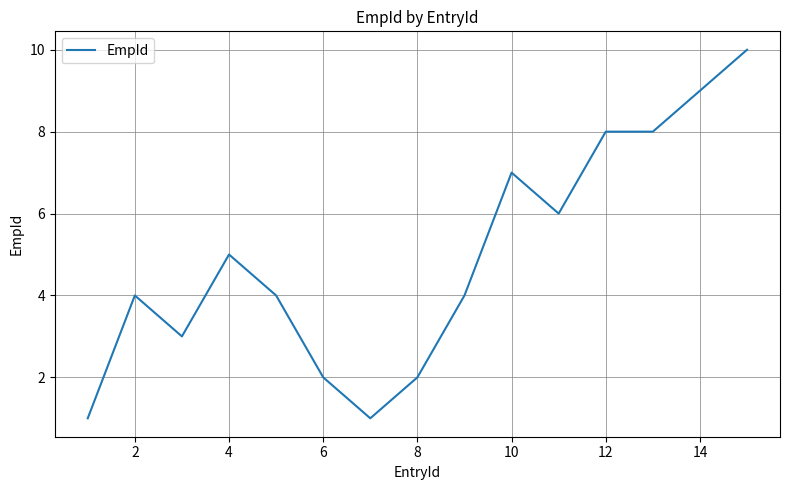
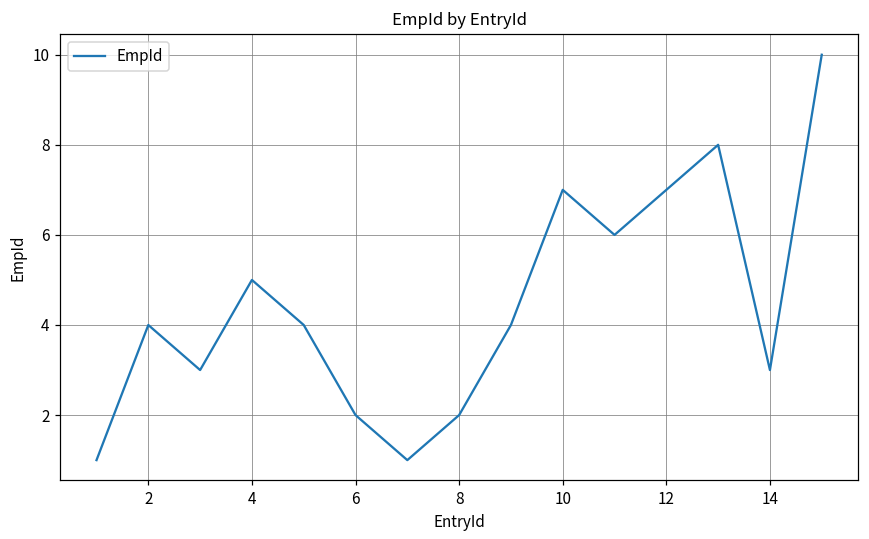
12: 8 -> 7
14: 9 -> 3
